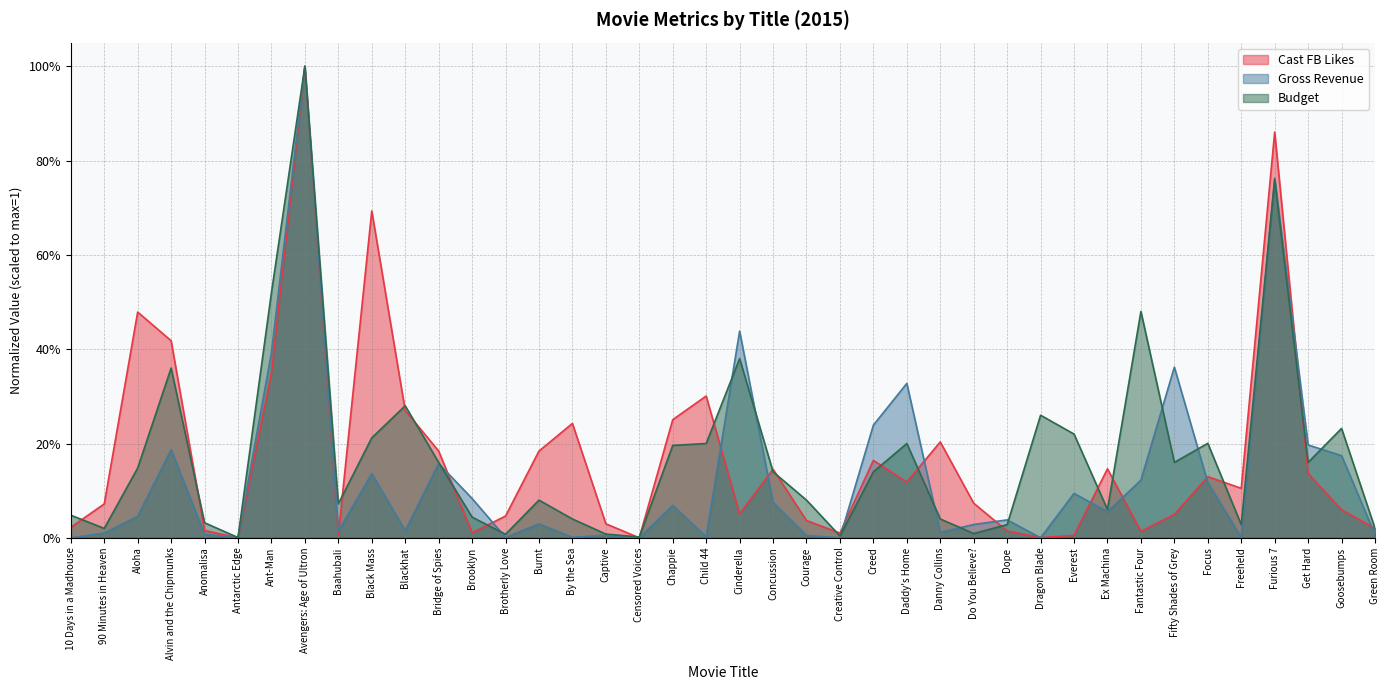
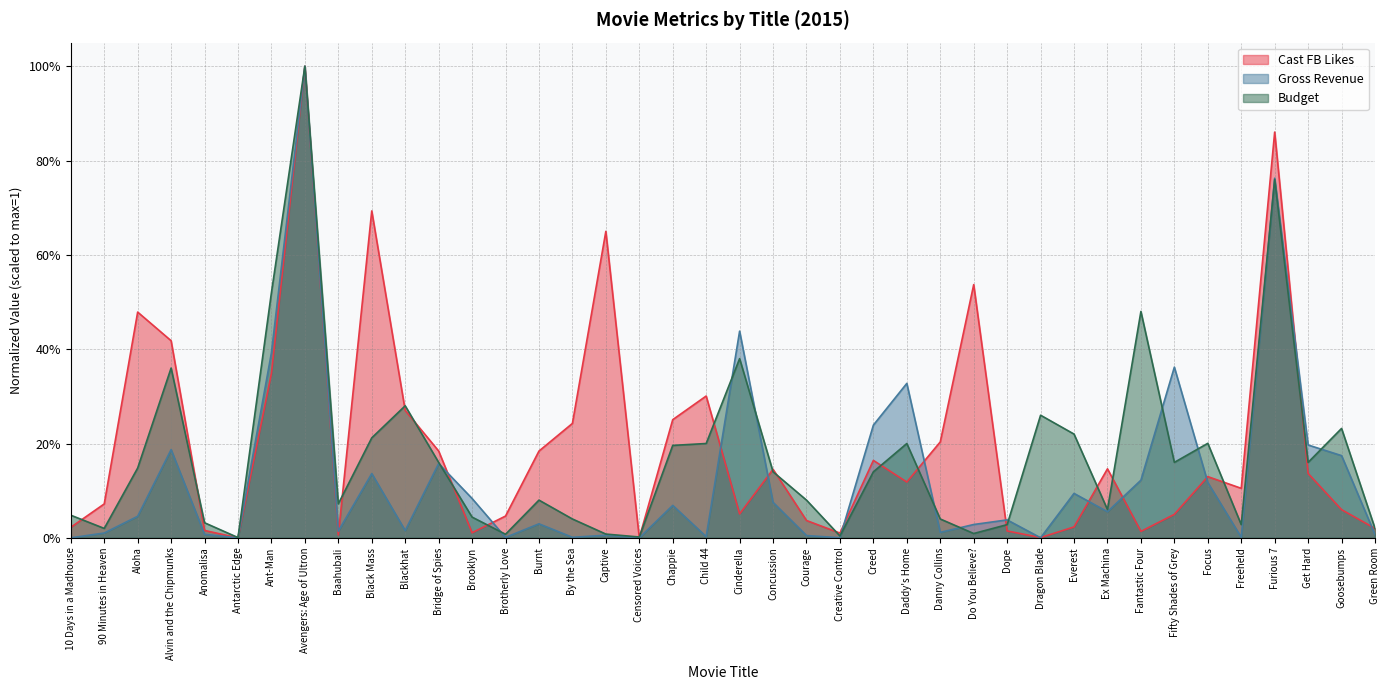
Cast FB Likes, Captive: 3% -> 65%
Cast FB Likes, Do You Believe?: 7% -> 54%
Cast FB Likes, Everest: 1% -> 2%
